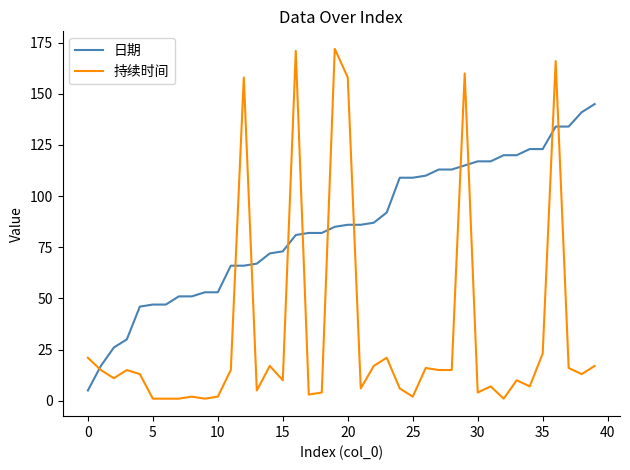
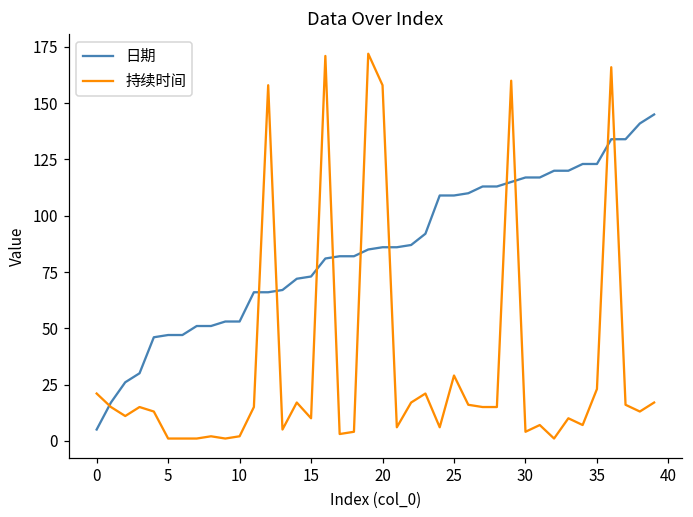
持续时间, 25: 2 -> 29
